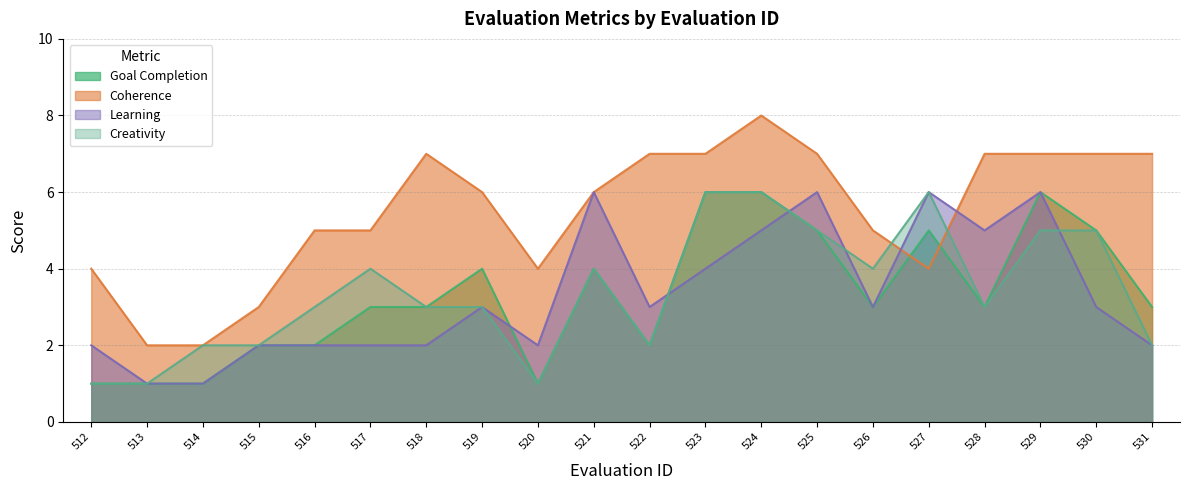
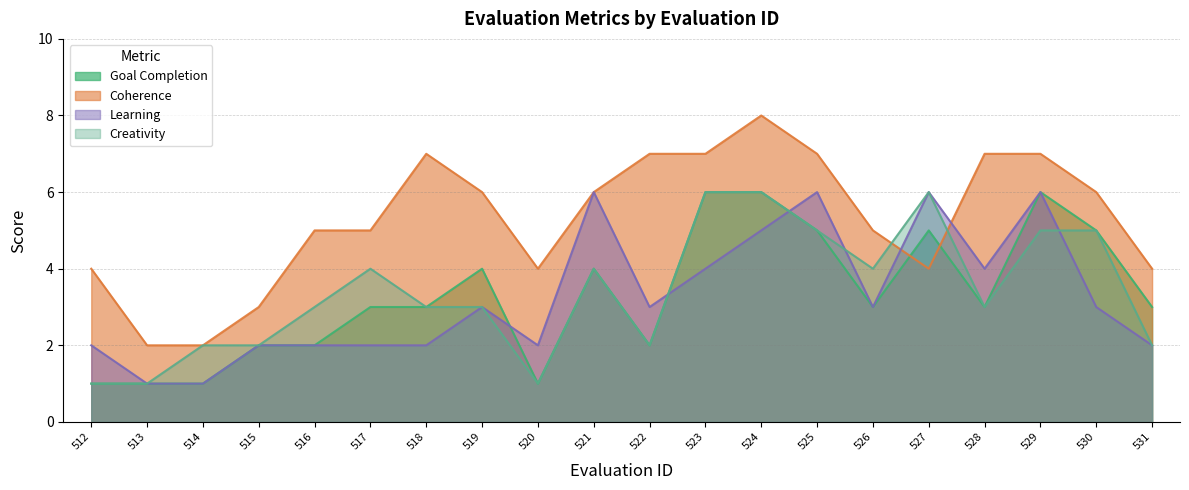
Learning, 528: 5 -> 4
Coherence, 530: 7 -> 6
Coherence, 531: 7 -> 4
